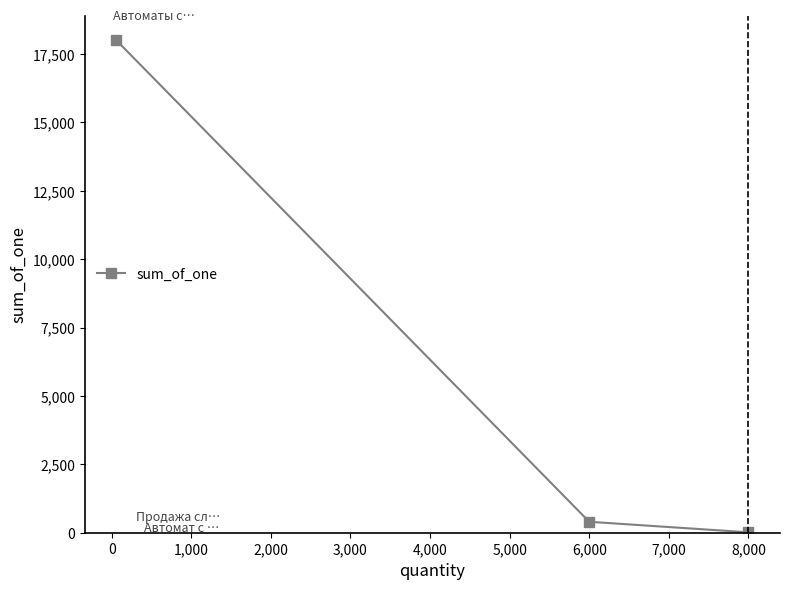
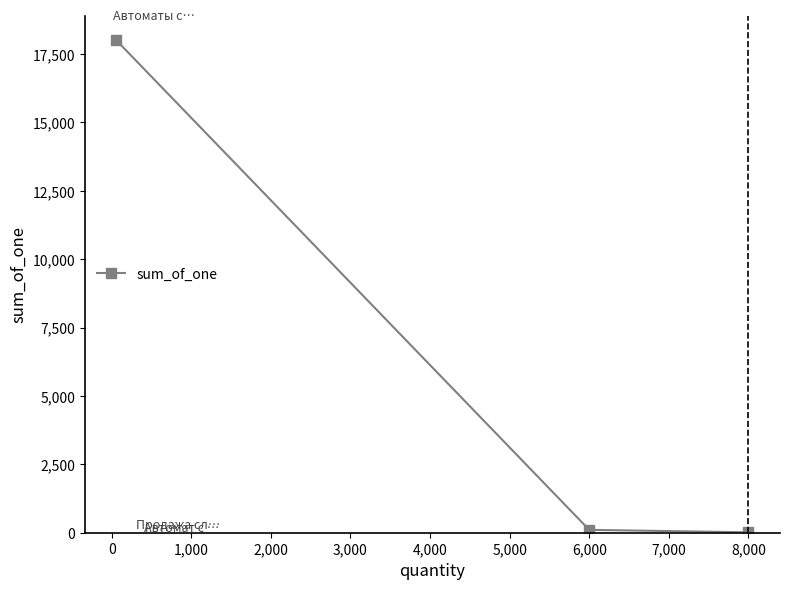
6,000: 400 -> 100
